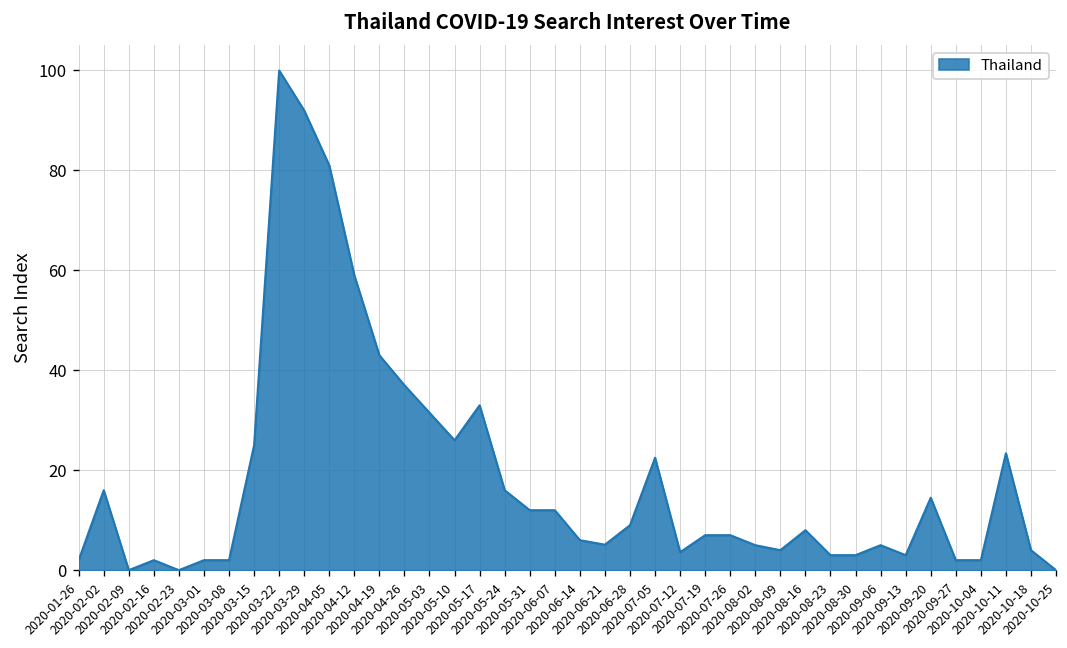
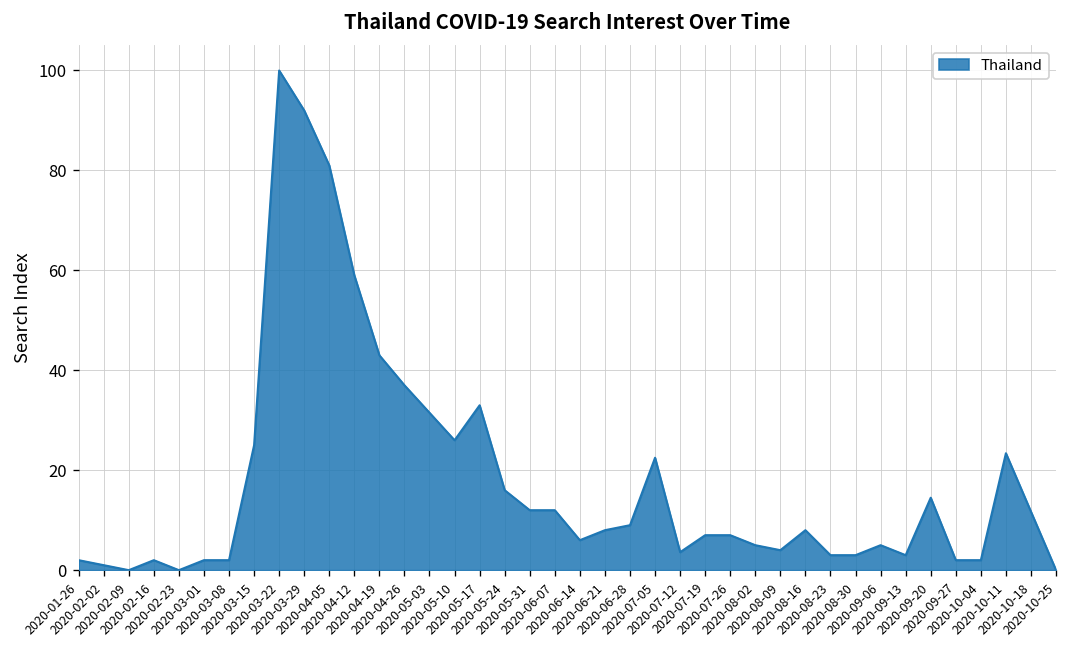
2020-02-02: 16 -> 1
2020-06-21: 5 -> 8
2020-10-18: 4 -> 12
